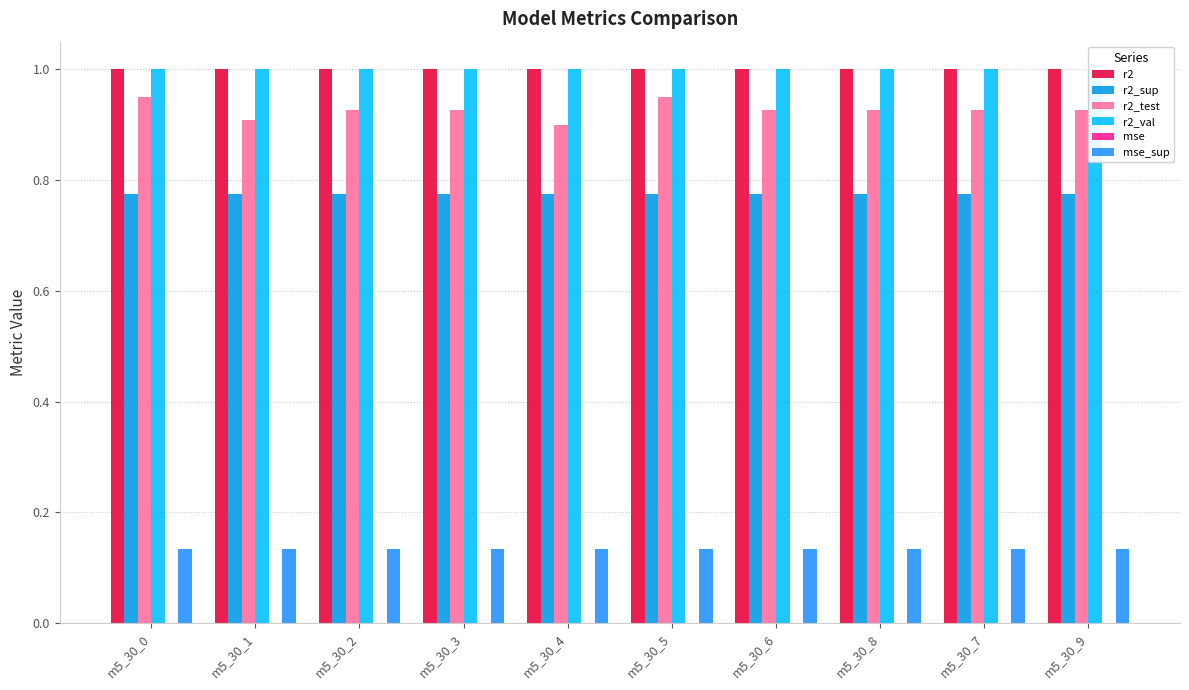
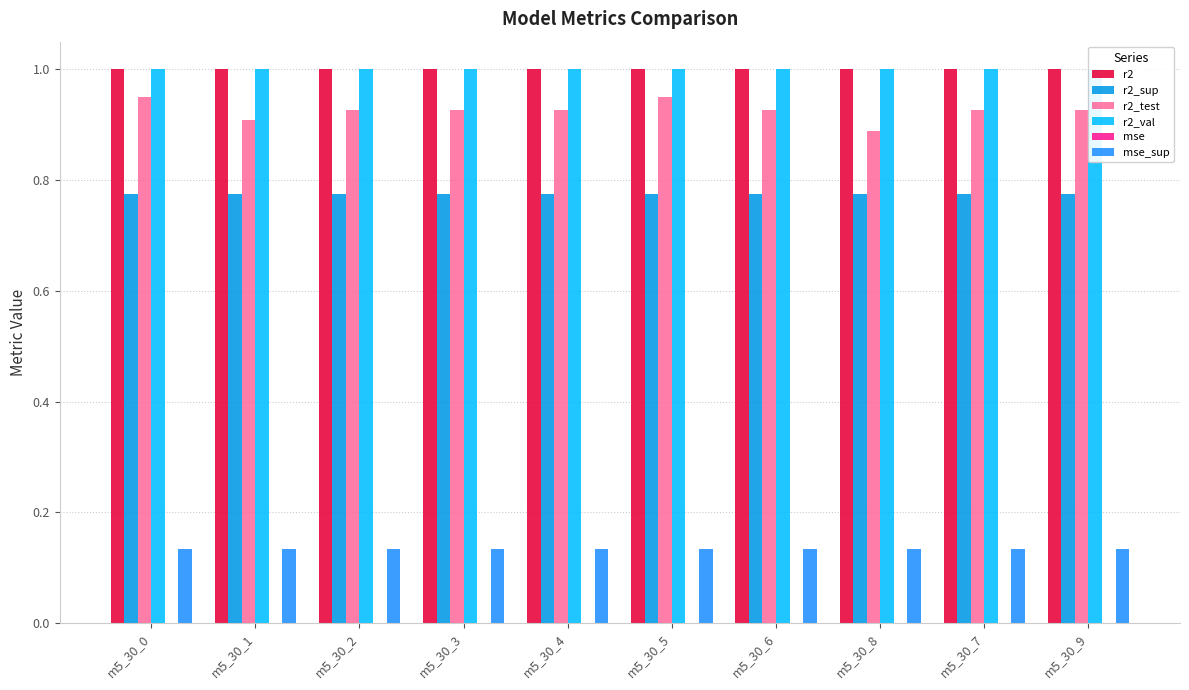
r2_test, m5_30_4: 0.90 -> 0.93
r2_test, m5_30_8: 0.93 -> 0.89
